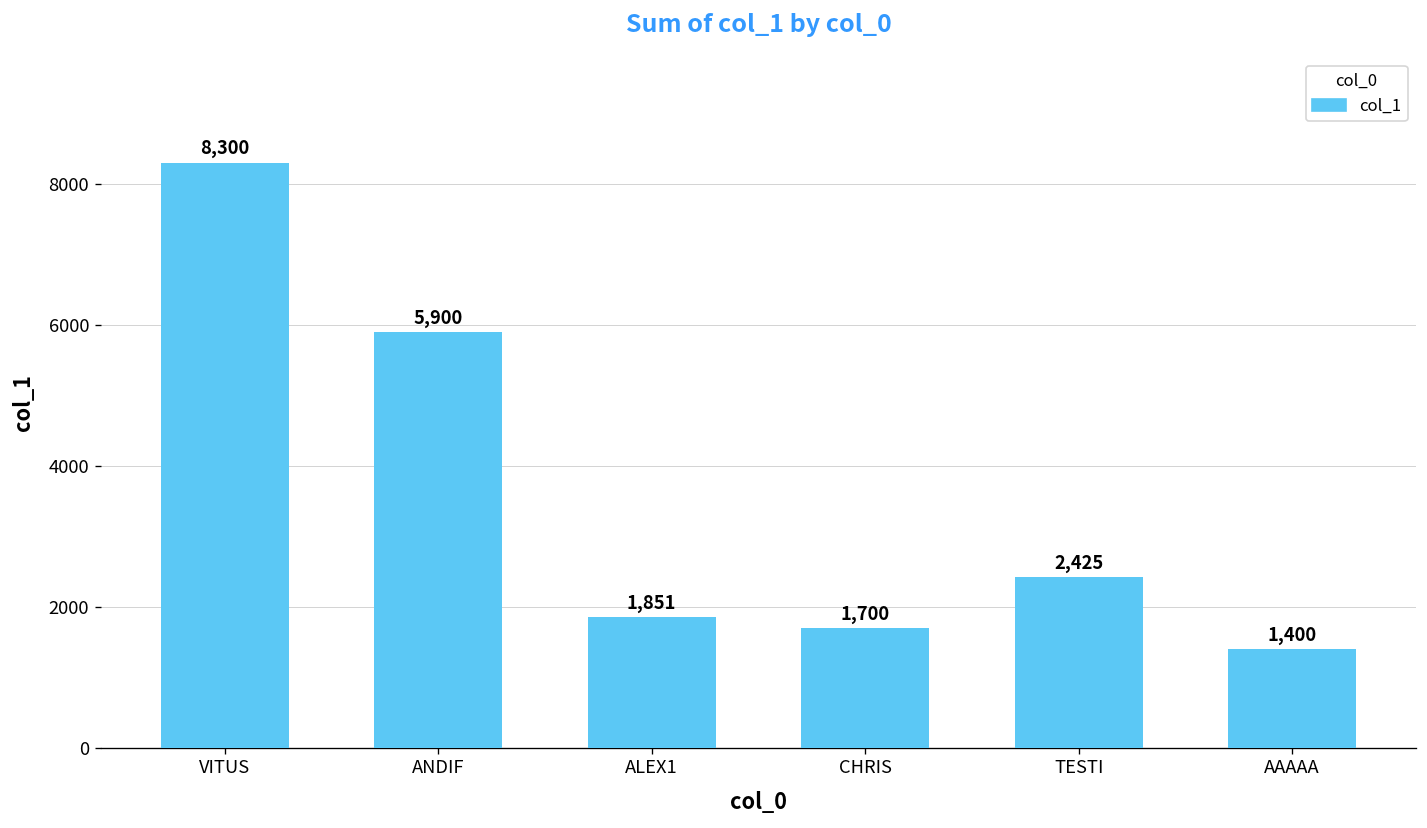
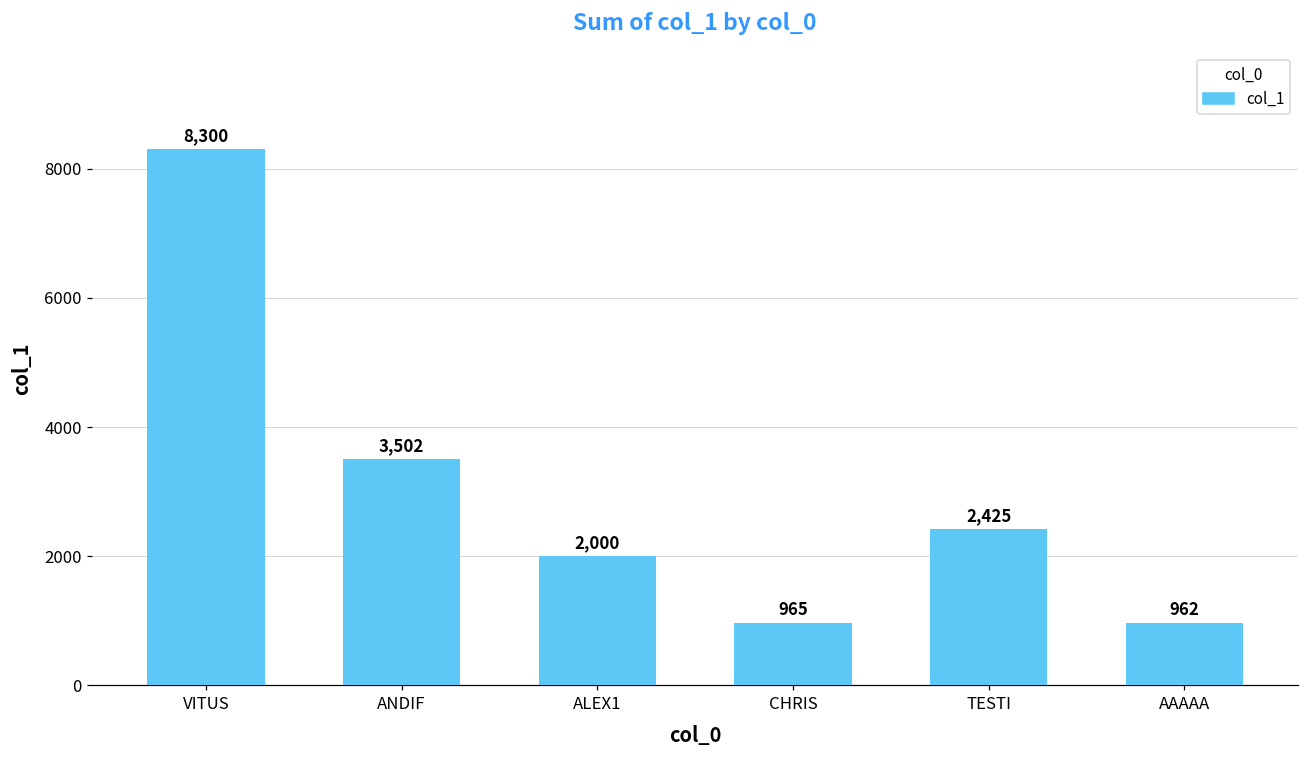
ANDIF: 5,900 -> 3,502
ALEX1: 1,851 -> 2,000
CHRIS: 1,700 -> 965
AAAAA: 1,400 -> 962
